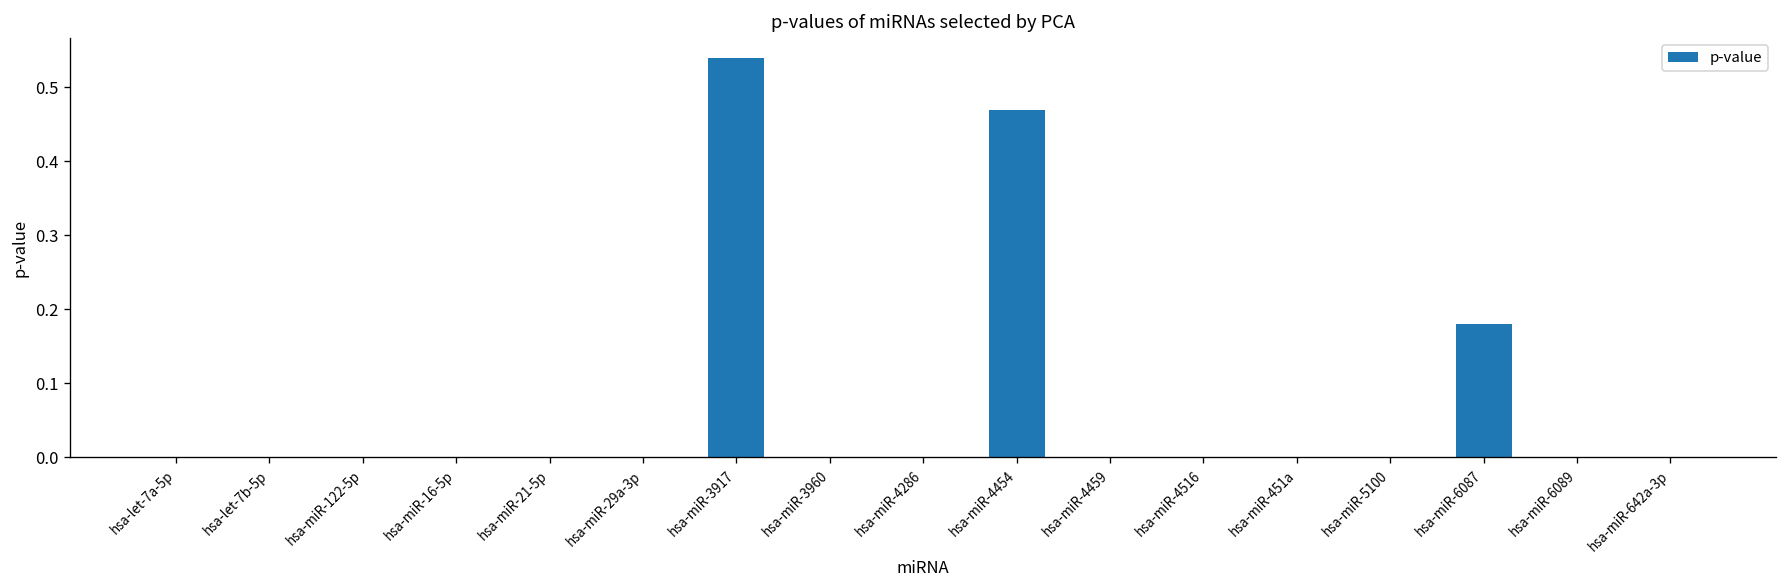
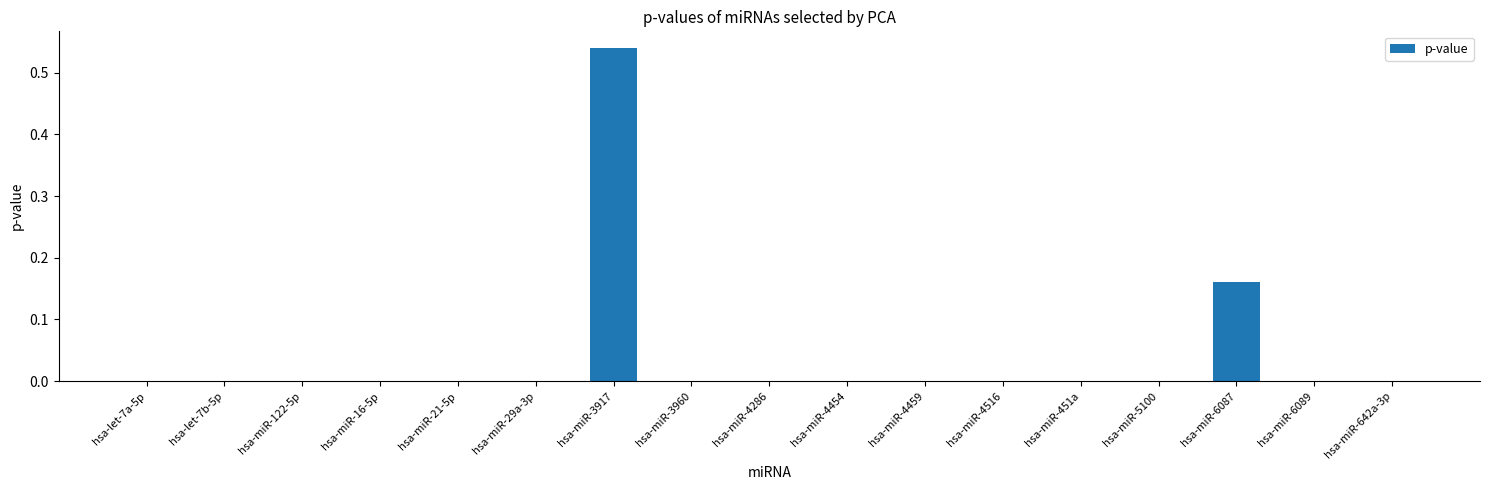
hsa-miR-4454: 0.47 -> 0.00
hsa-miR-6087: 0.18 -> 0.16
